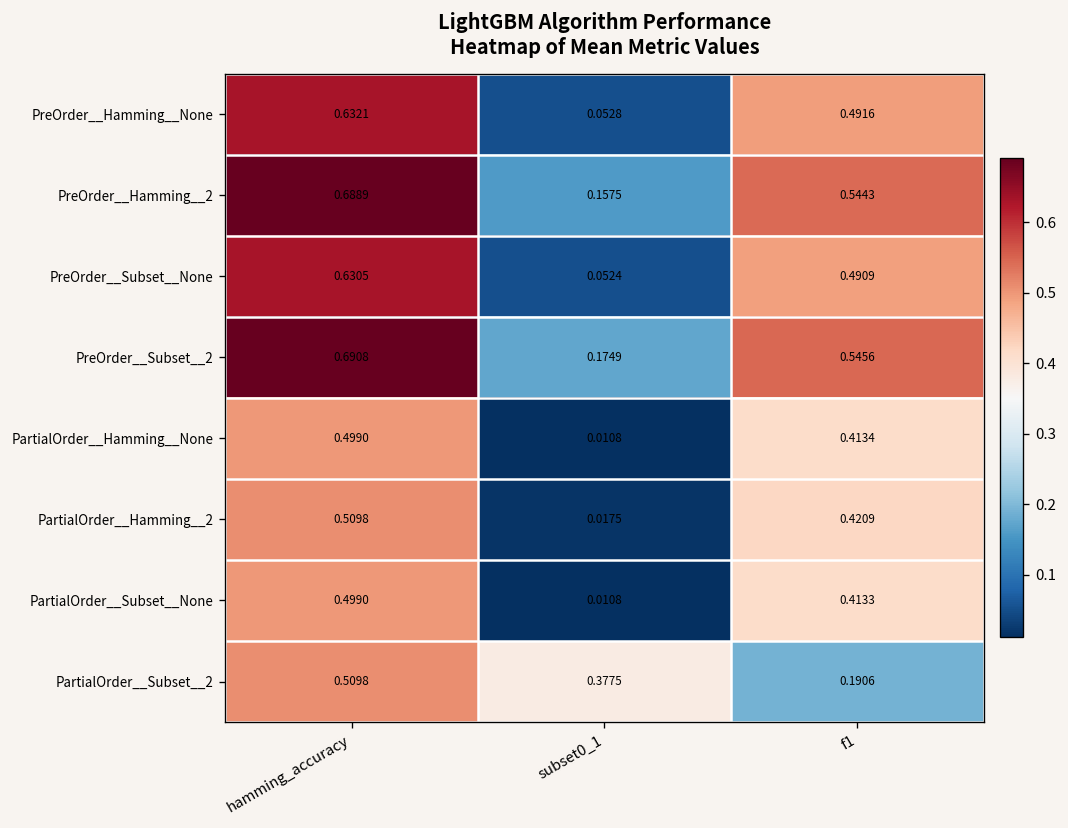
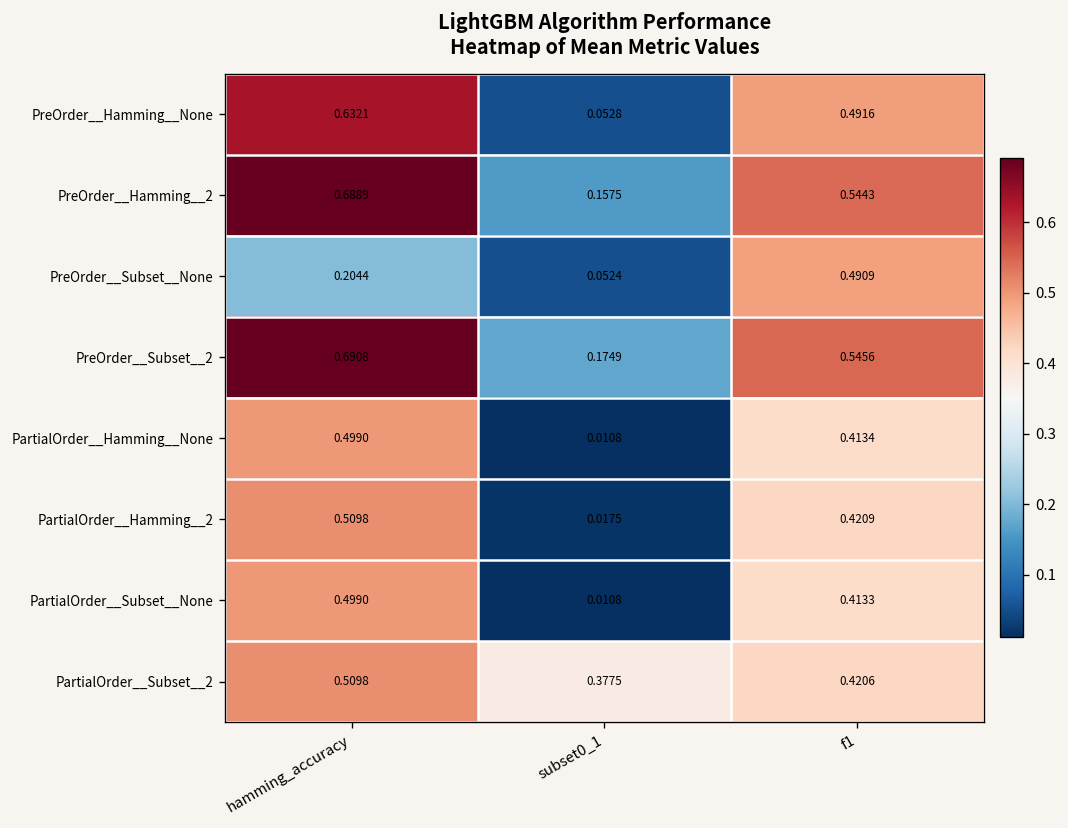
PreOrder__Subset__None, hamming_accuracy: 0.6305 -> 0.2044
PartialOrder__Subset__2, f1: 0.1906 -> 0.4206
